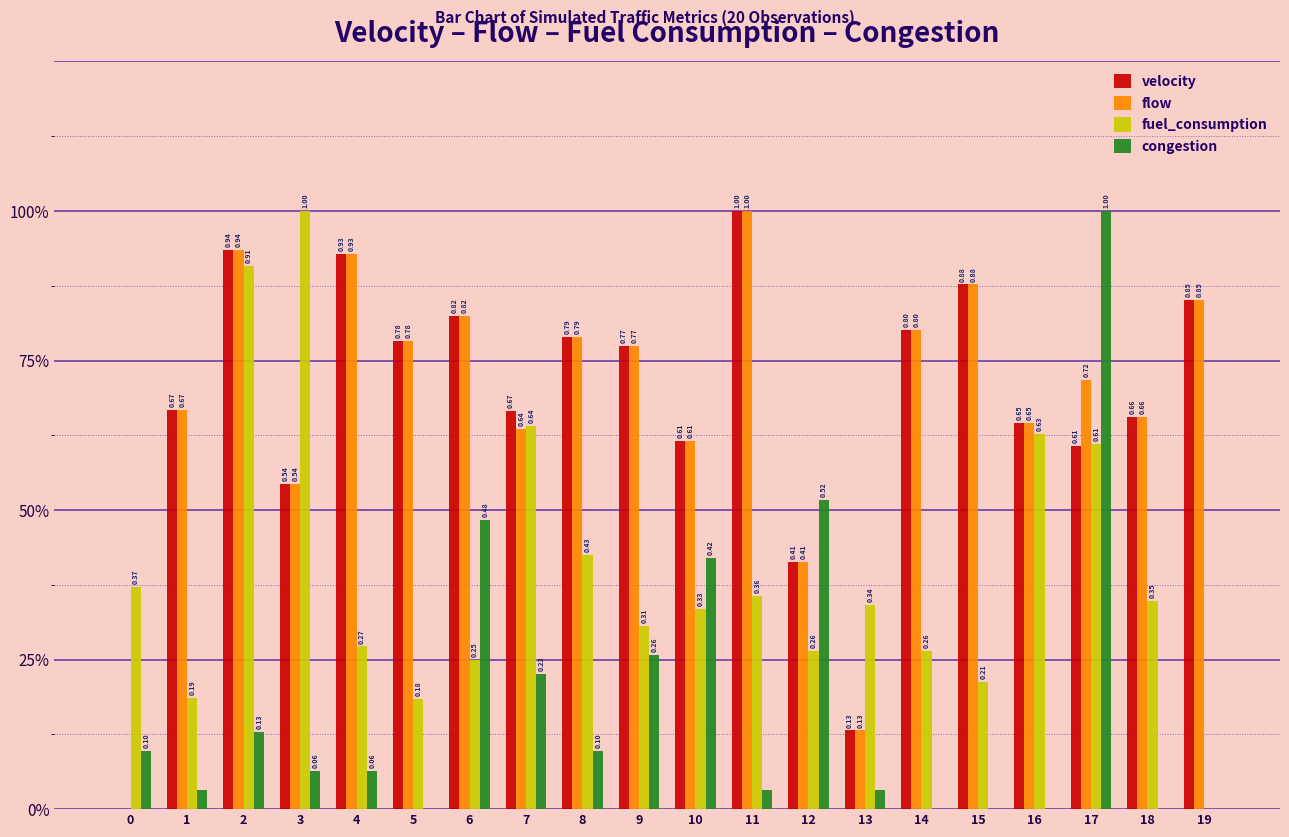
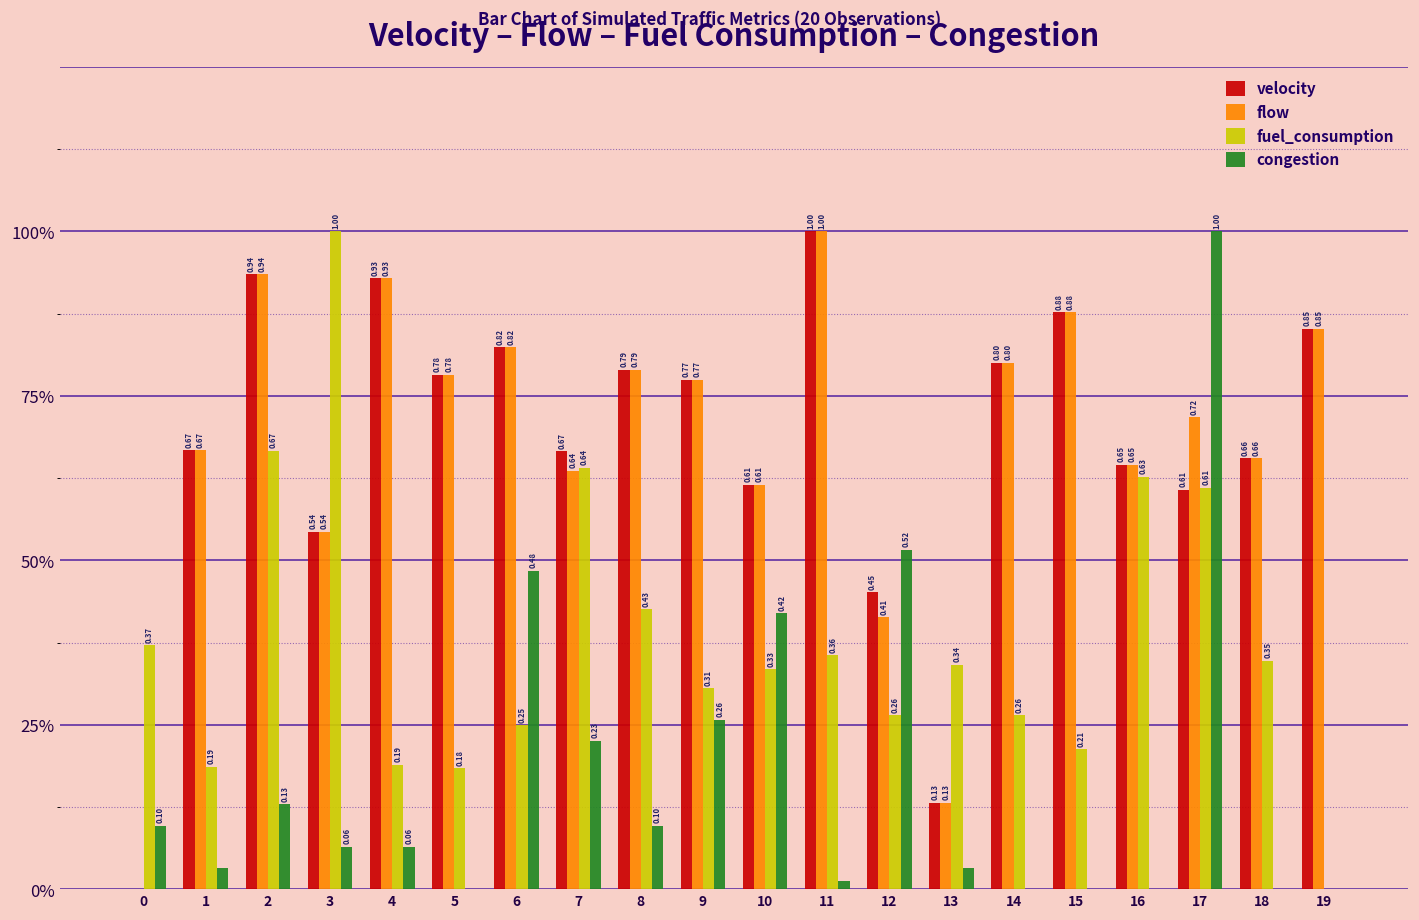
fuel_consumption, 2: 0.91 -> 0.67
fuel_consumption, 4: 0.27 -> 0.19
congestion, 11: 3% -> 1%
velocity, 12: 0.41 -> 0.45
